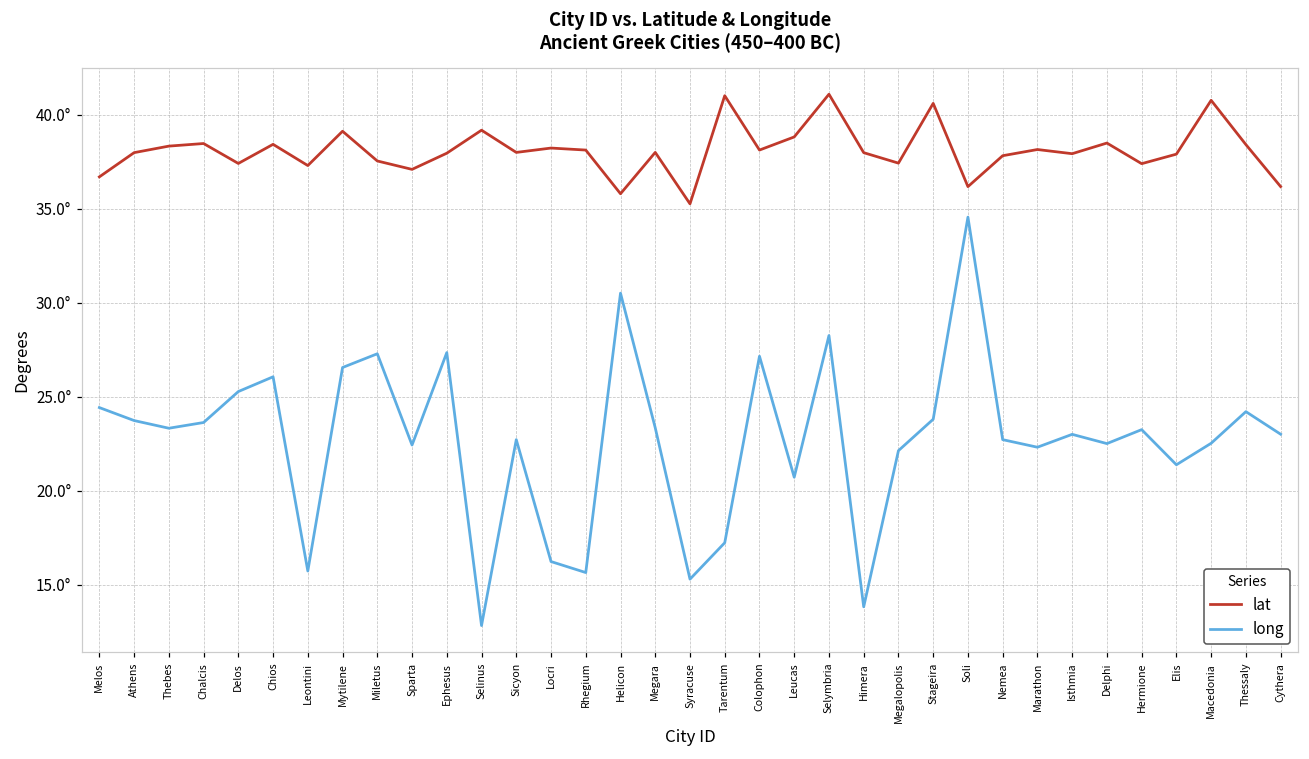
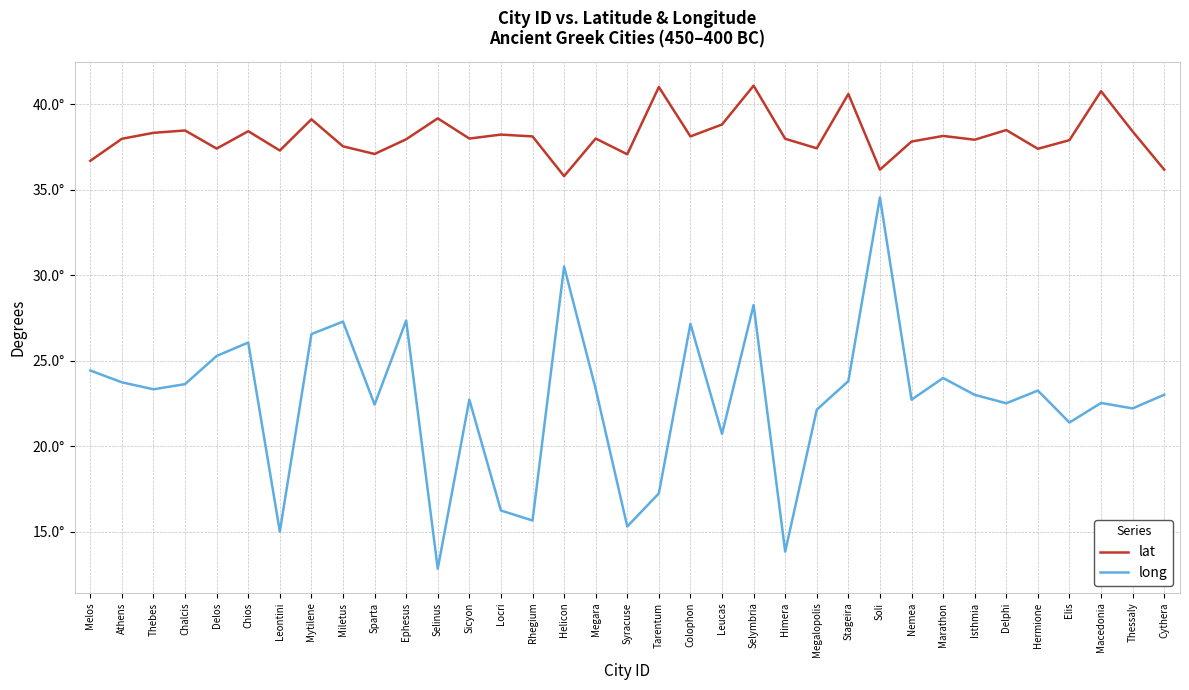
long, Leontini: 15.7° -> 15.0°
lat, Syracuse: 35.2° -> 37.1°
long, Marathon: 22.3° -> 24.0°
long, Thessaly: 24.2° -> 22.2°
